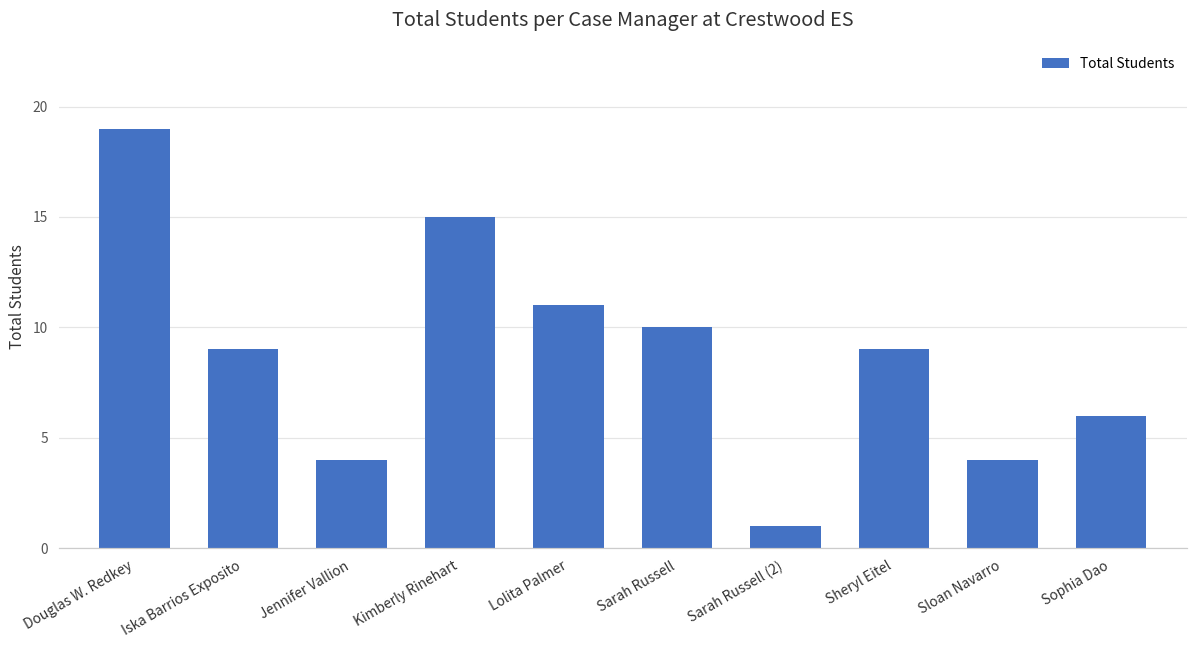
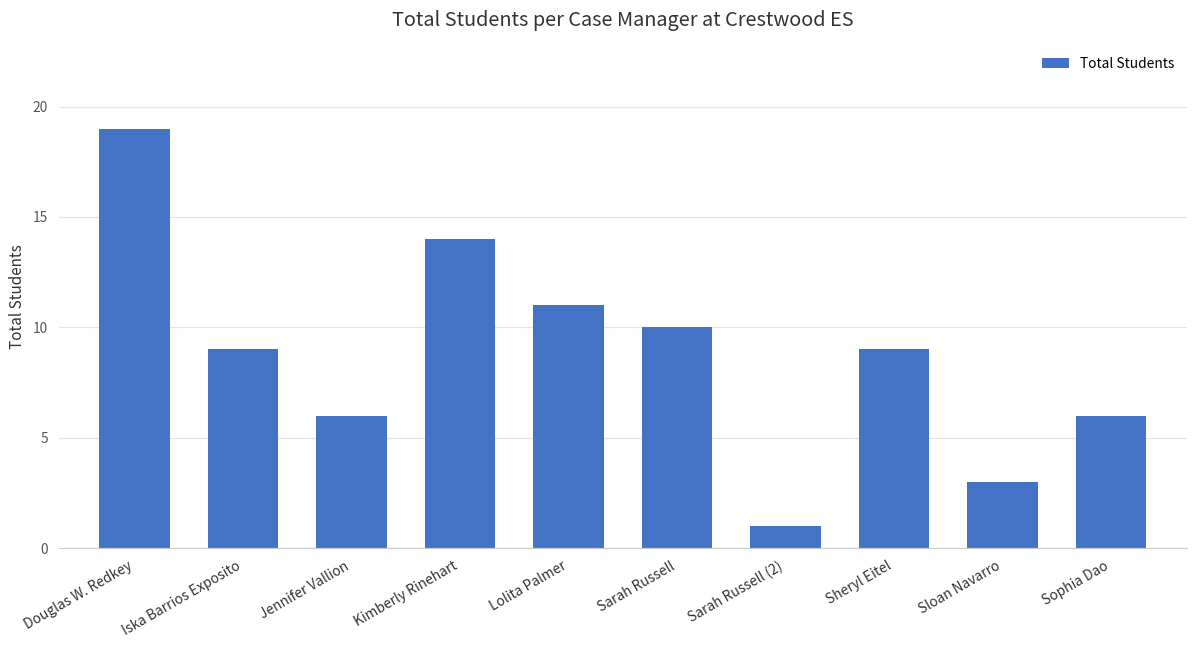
Jennifer Vallion: 4 -> 6
Kimberly Rinehart: 15 -> 14
Sloan Navarro: 4 -> 3
